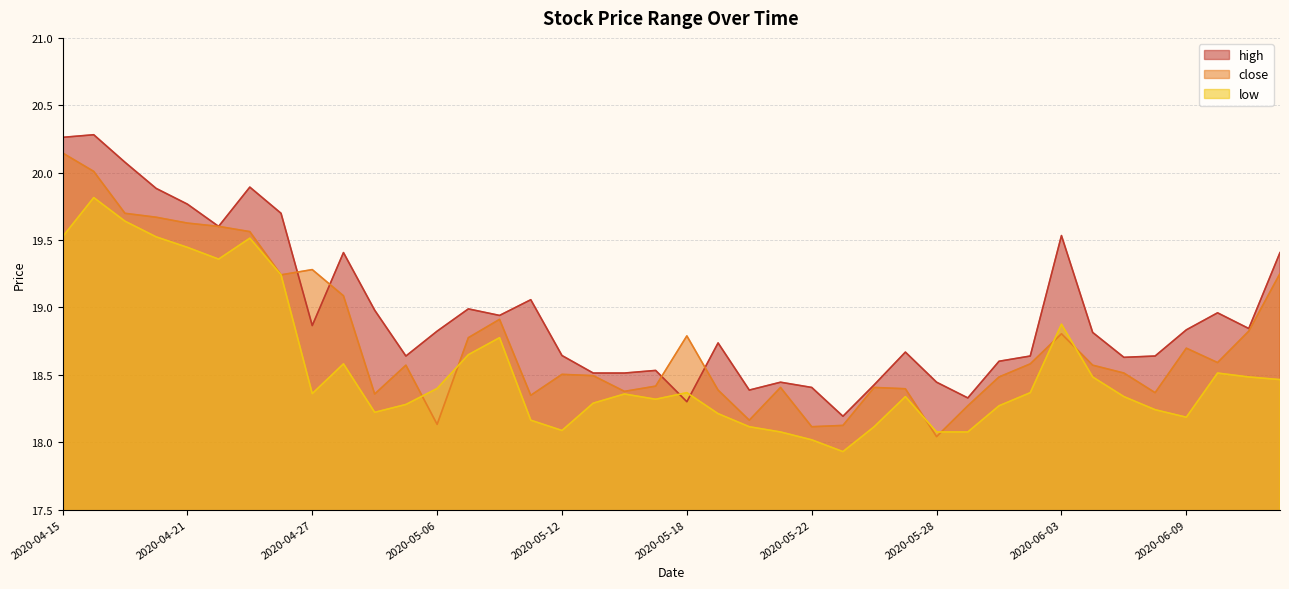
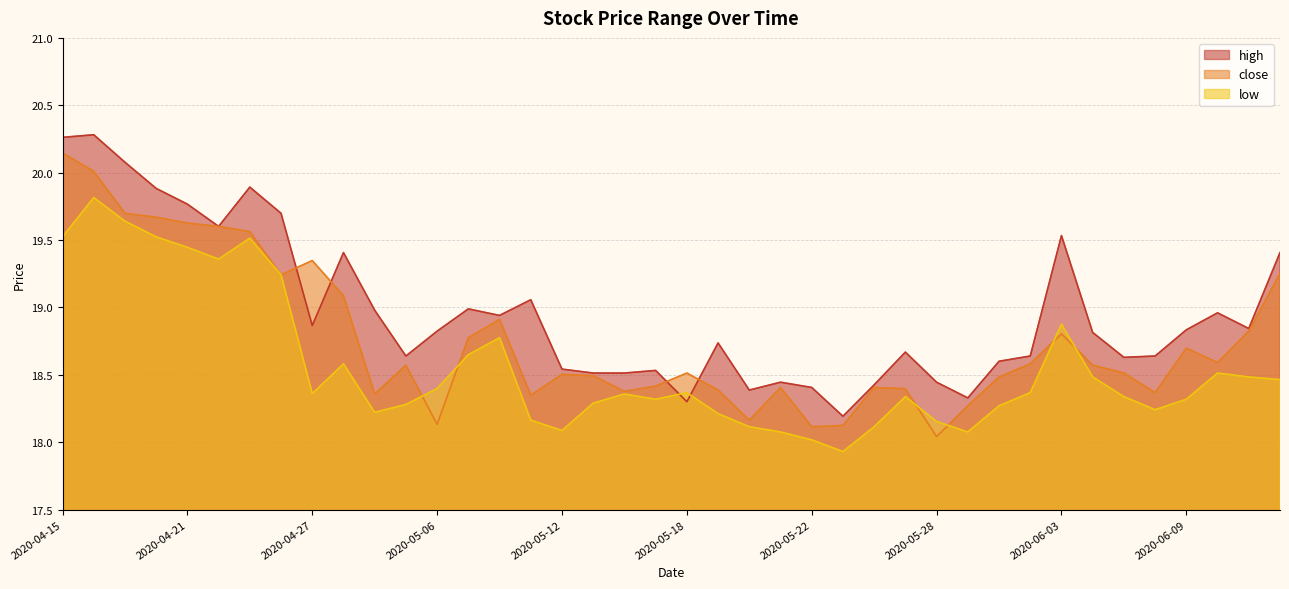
close, 2020-04-27: 19.28 -> 19.35
high, 2020-05-12: 18.64 -> 18.54
close, 2020-05-18: 18.79 -> 18.51
low, 2020-05-28: 18.08 -> 18.15
low, 2020-06-09: 18.19 -> 18.32
